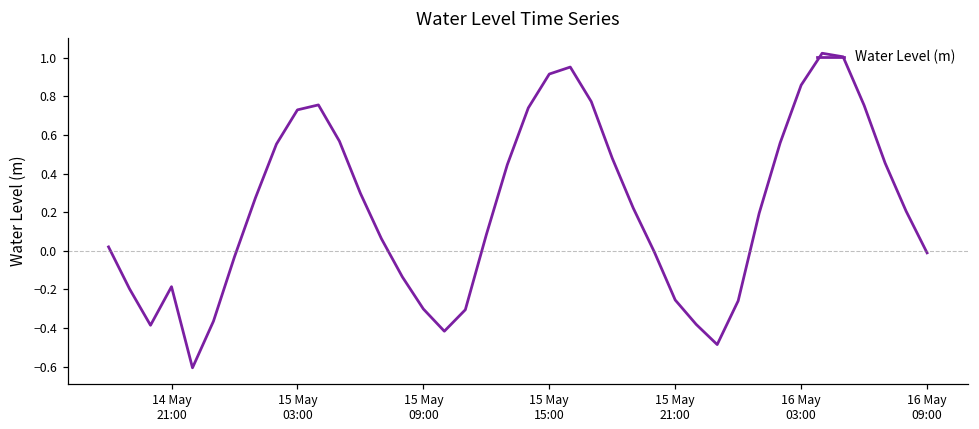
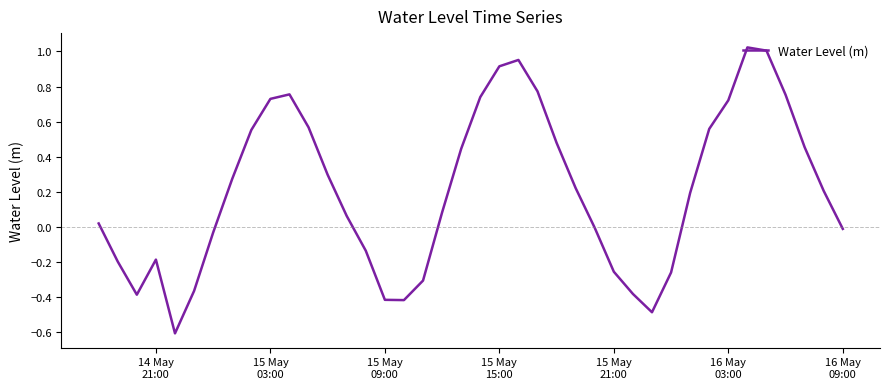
15 May 09:00: -0.30 -> -0.41
16 May 03:00: 0.86 -> 0.72
